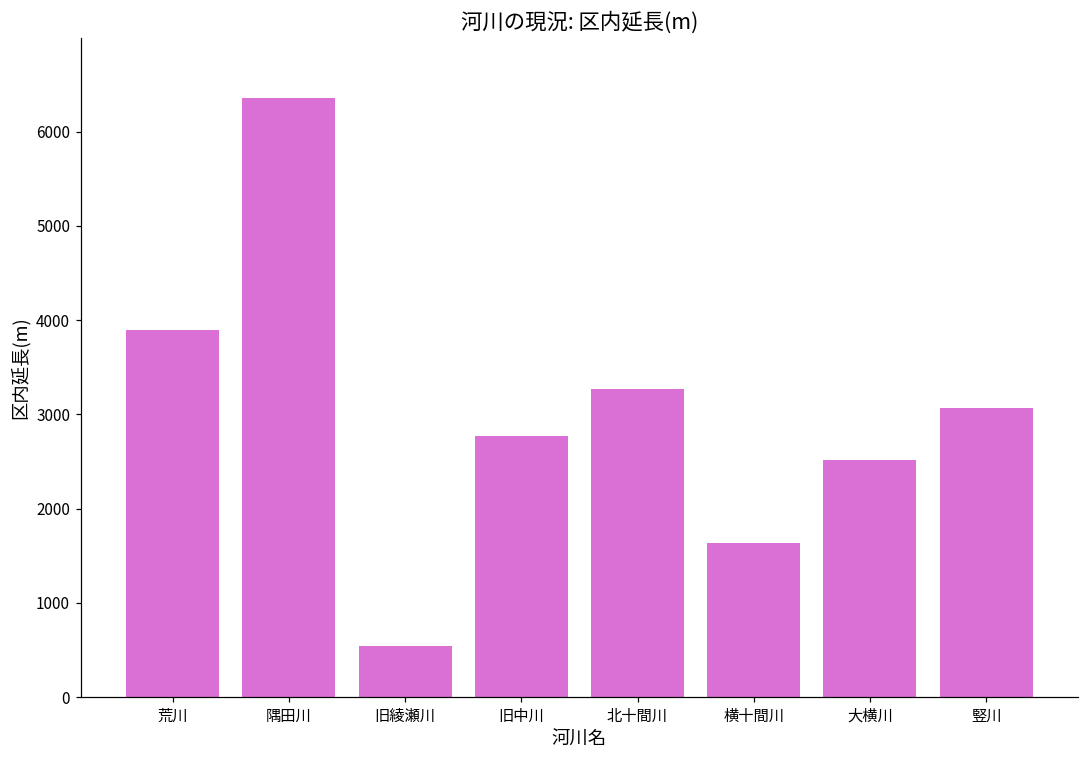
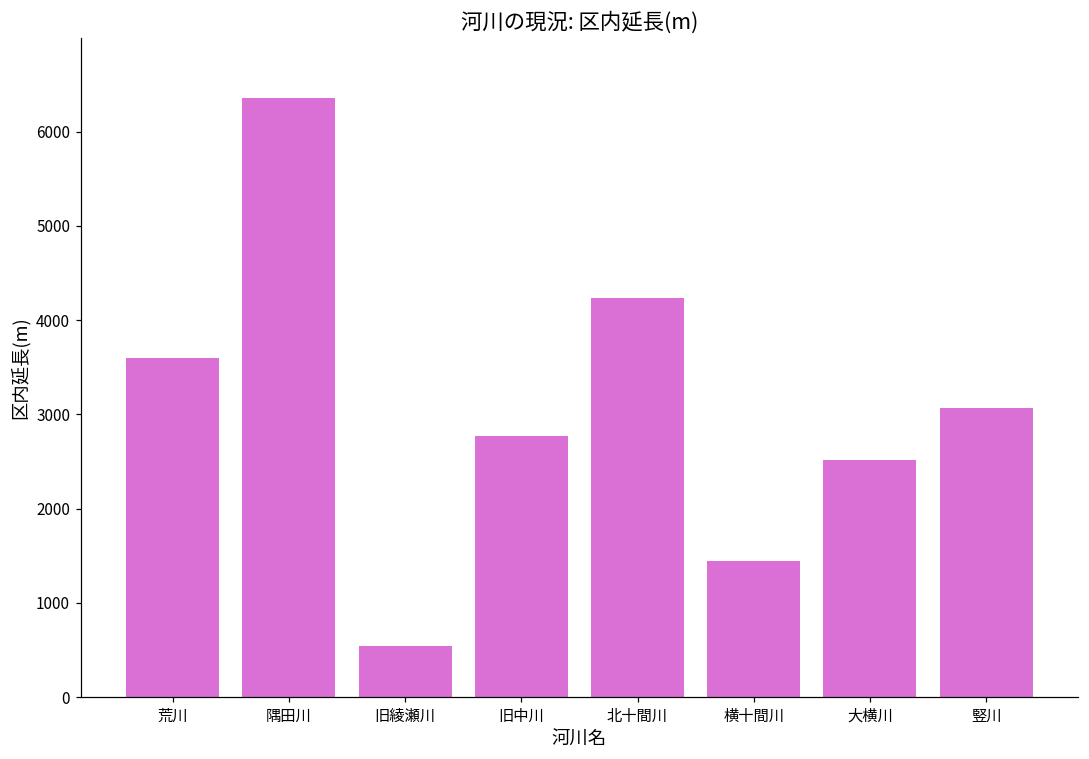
荒川: 3900 -> 3600
北十間川: 3300 -> 4200
横十間川: 1600 -> 1400
